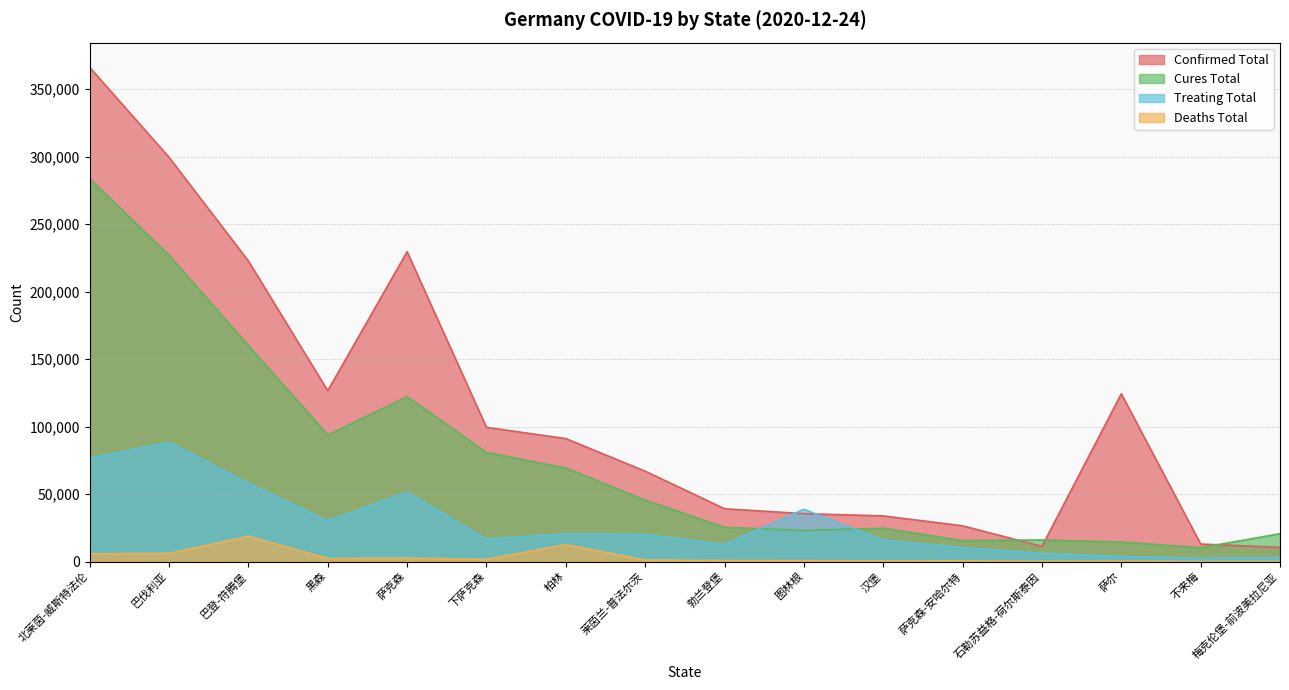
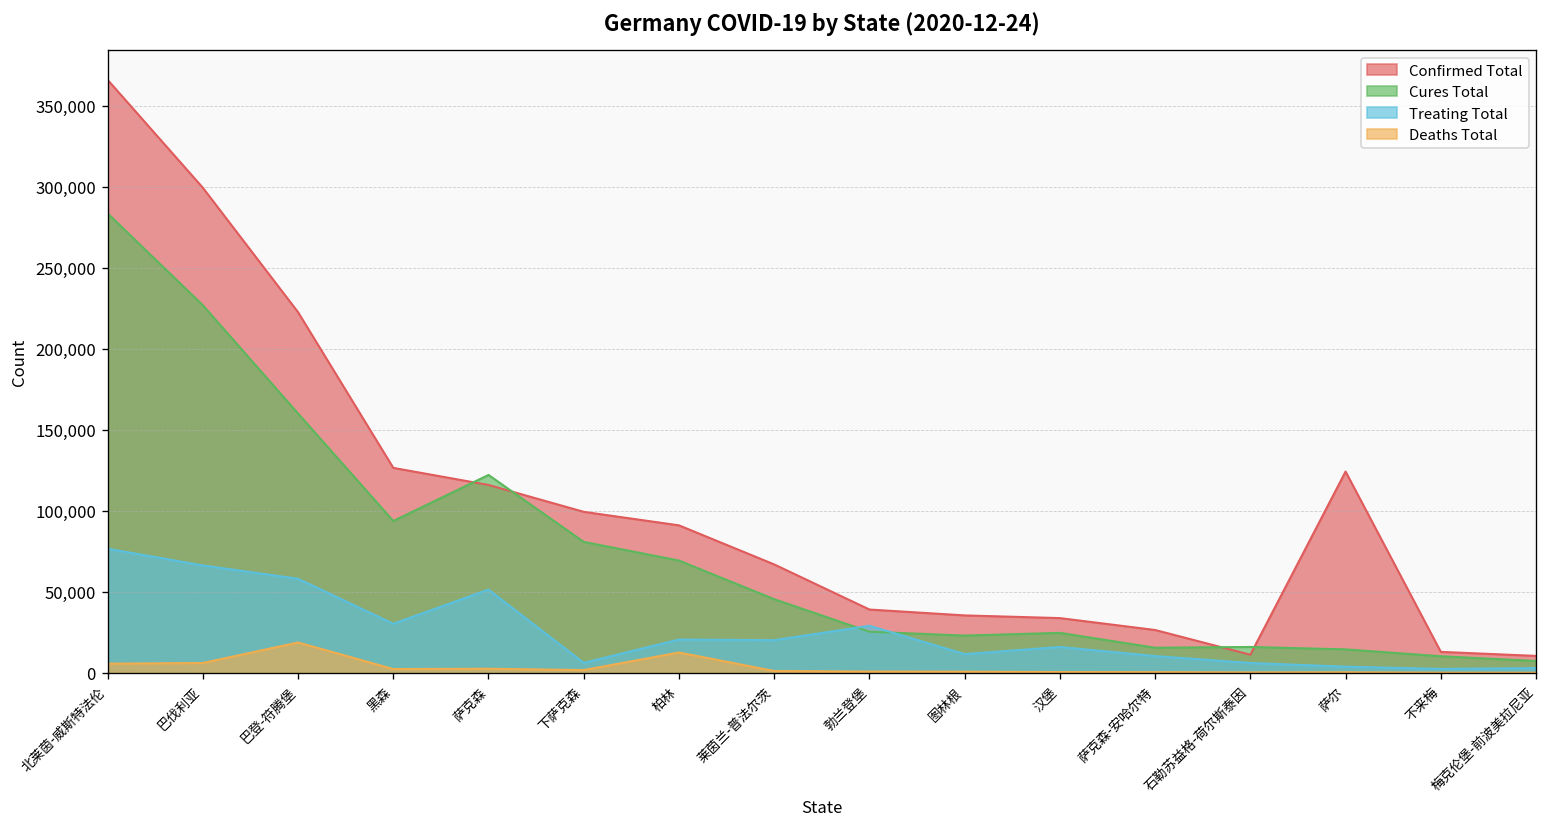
Treating Total, 巴伐利亚: 89,000 -> 66,000
Confirmed Total, 萨克森: 230,000 -> 116,000
Treating Total, 下萨克森: 17,000 -> 6,000
Treating Total, 勃兰登堡: 13,000 -> 29,000
Treating Total, 图林根: 39,000 -> 12,000
Cures Total, 梅克伦堡-前波美拉尼亚: 21,000 -> 7,000
